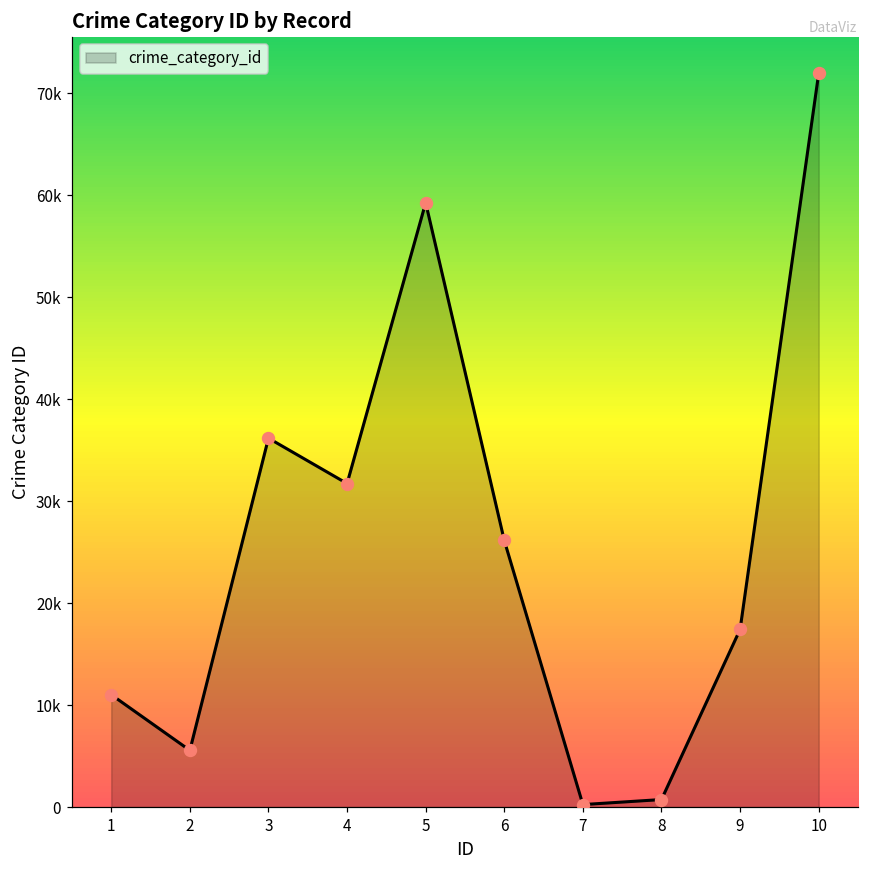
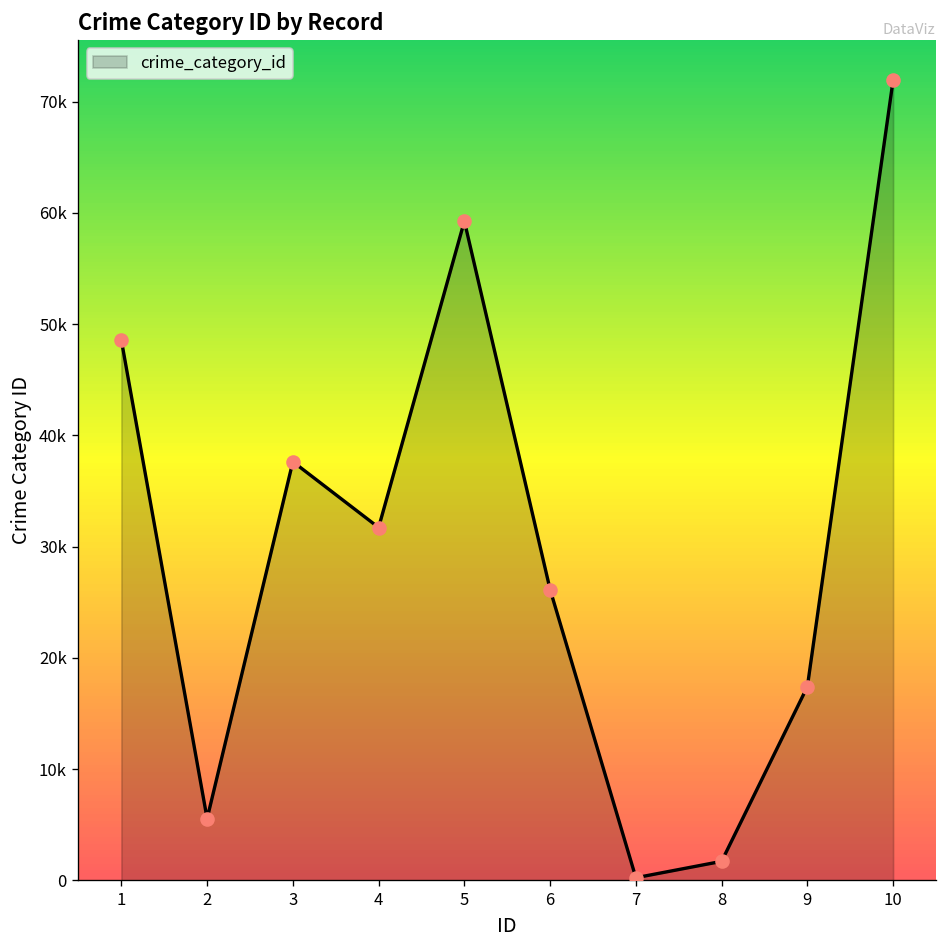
1: 11000 -> 49000
3: 36000 -> 38000
8: 1000 -> 2000
